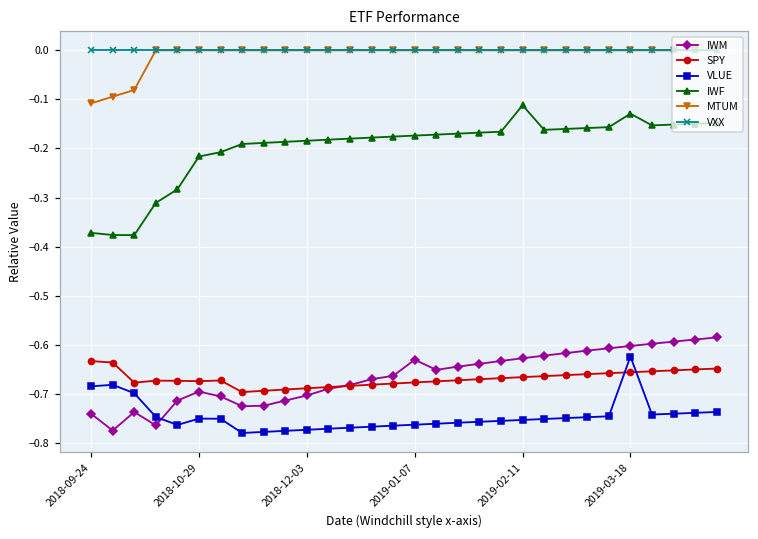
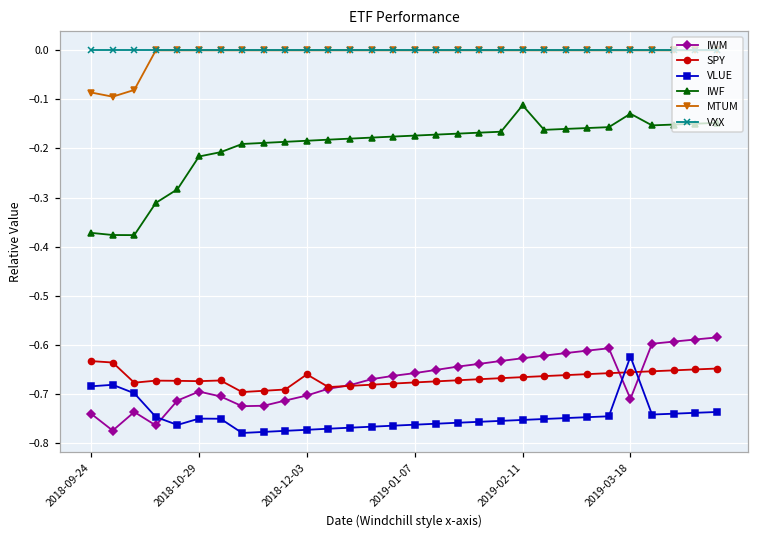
MTUM, 2018-09-24: -0.11 -> -0.09
SPY, 2018-12-03: -0.69 -> -0.66
IWM, 2019-01-07: -0.63 -> -0.66
IWM, 2019-03-18: -0.60 -> -0.71
